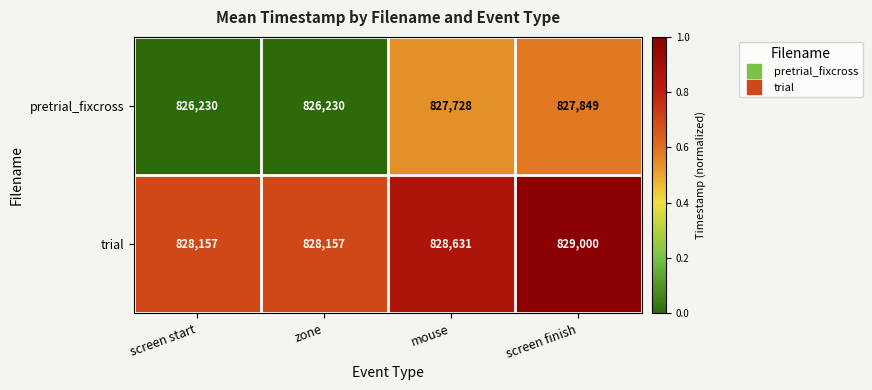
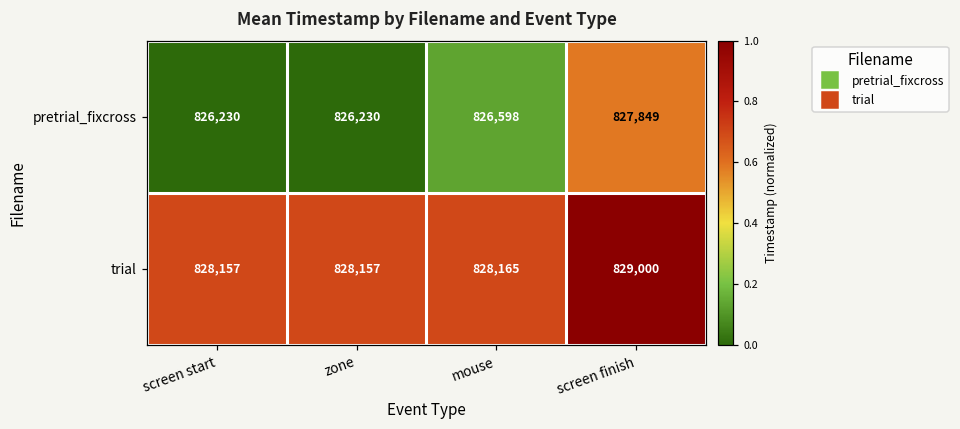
pretrial_fixcross, mouse: 827,728 -> 826,598
trial, mouse: 828,631 -> 828,165
